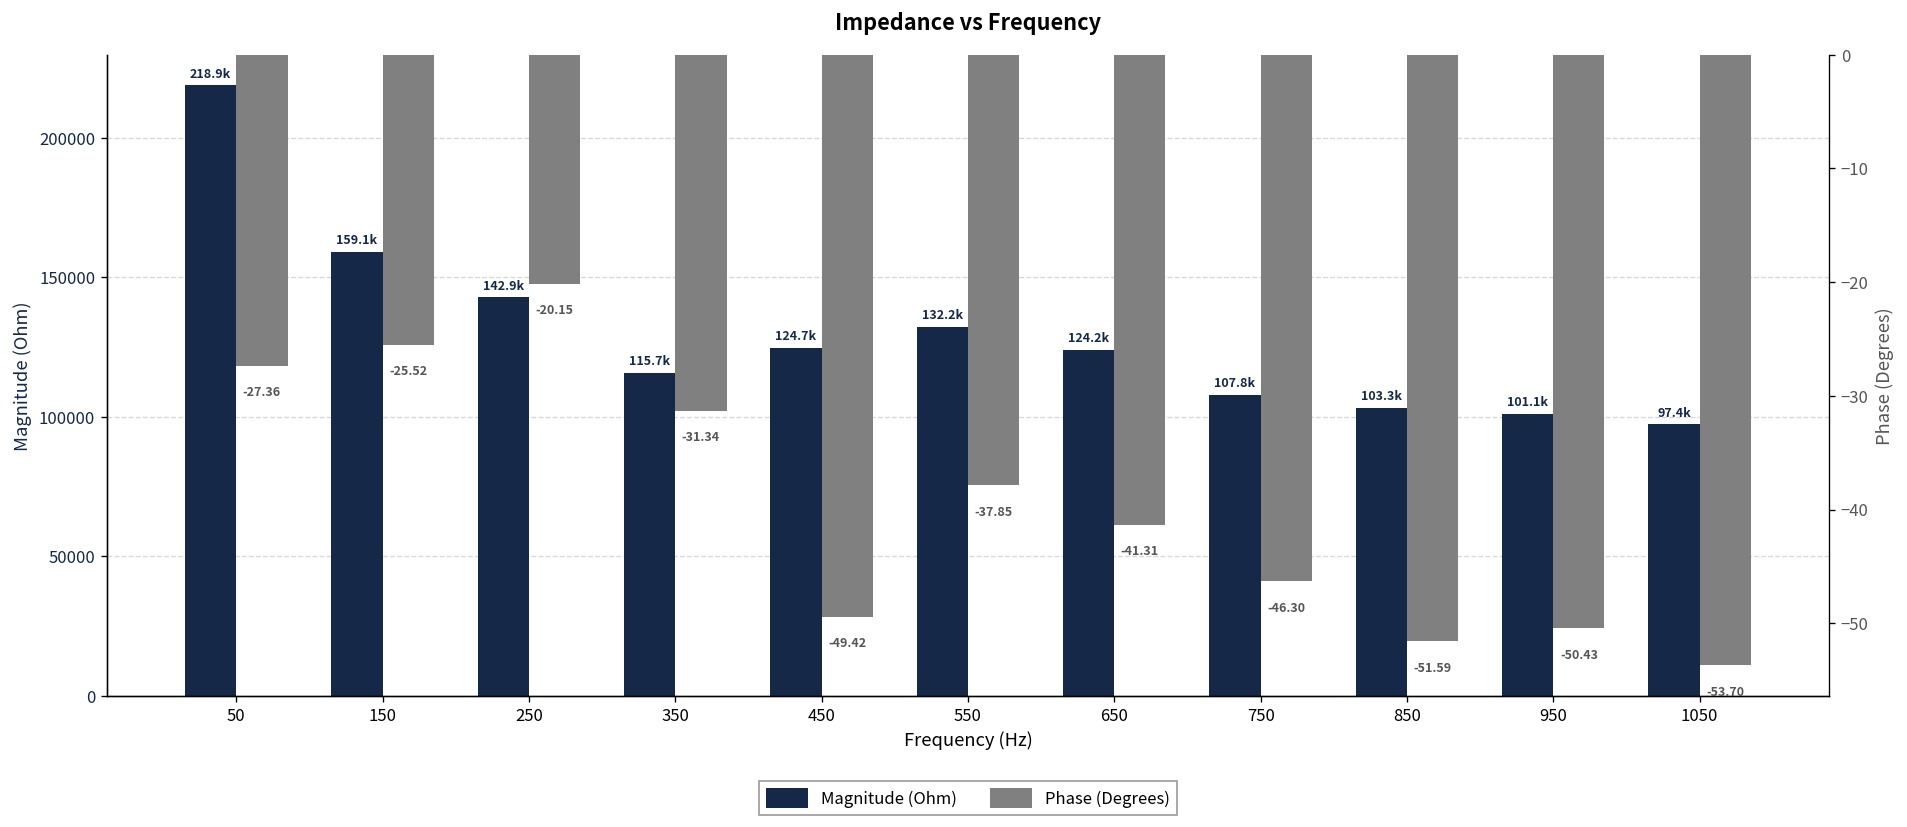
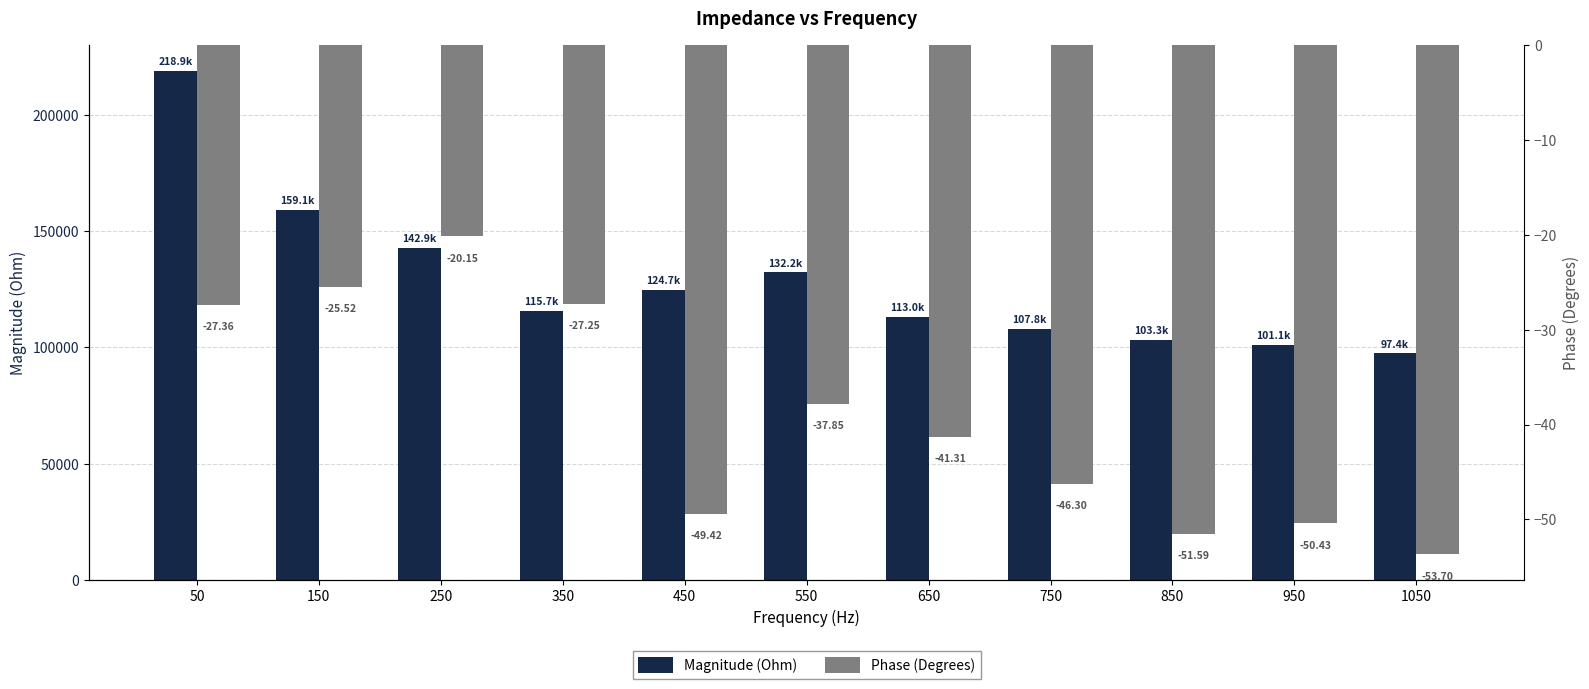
Magnitude (Ohm), 650: 124.2k -> 113.0k
Phase (Degrees), 350: -31.34 -> -27.25
